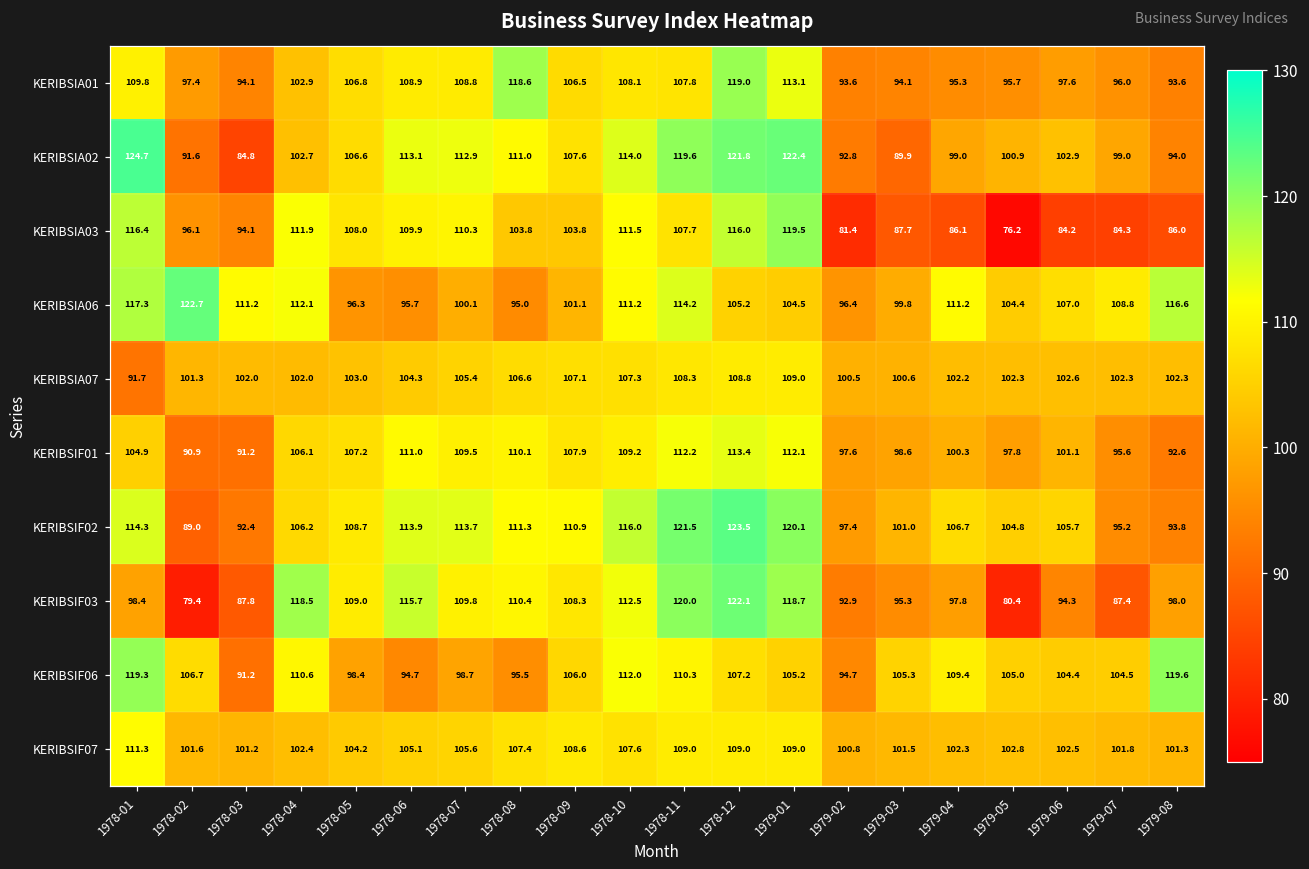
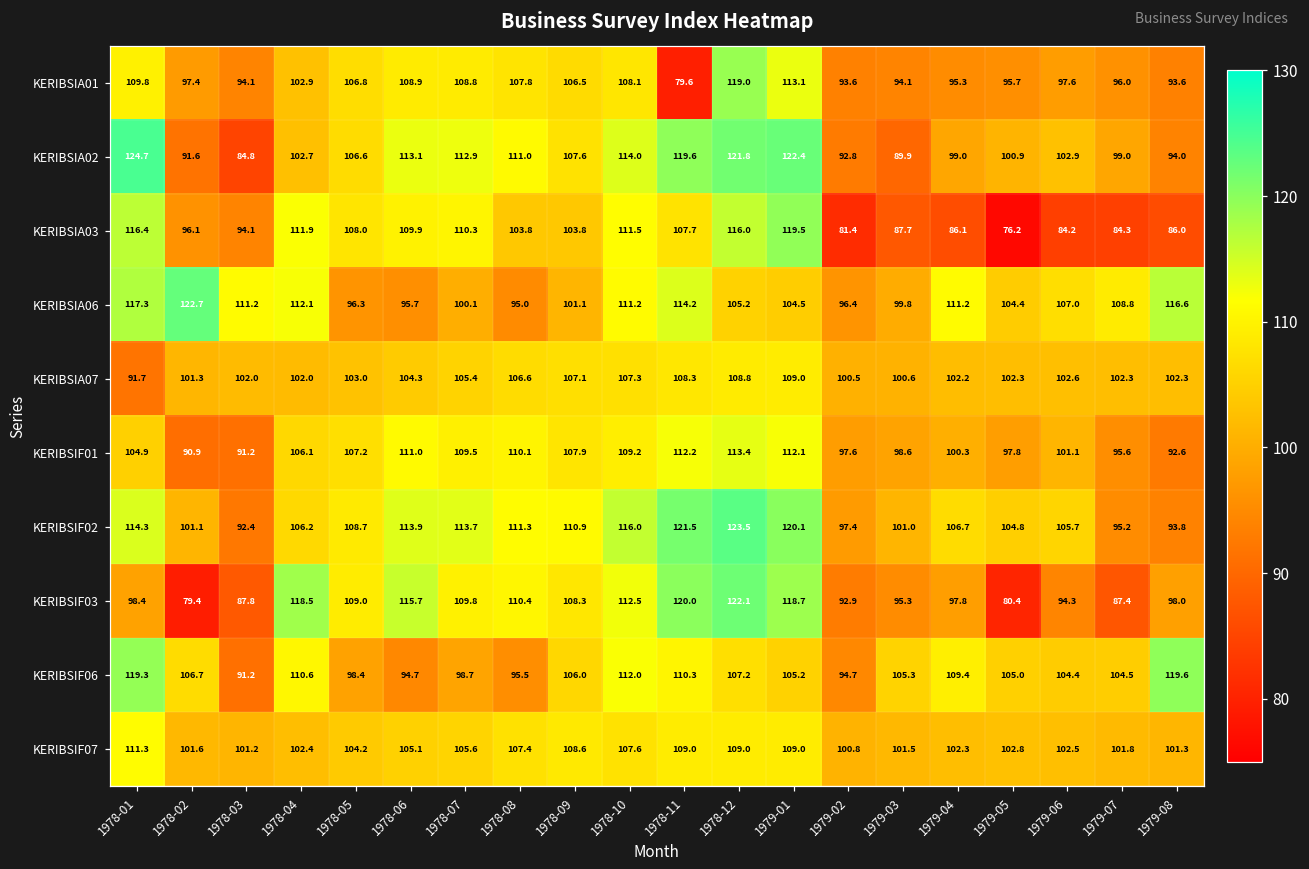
KERIBSIA01, 1978-08: 118.6 -> 107.8
KERIBSIA01, 1978-11: 107.8 -> 79.6
KERIBSIF02, 1978-02: 89.0 -> 101.1
